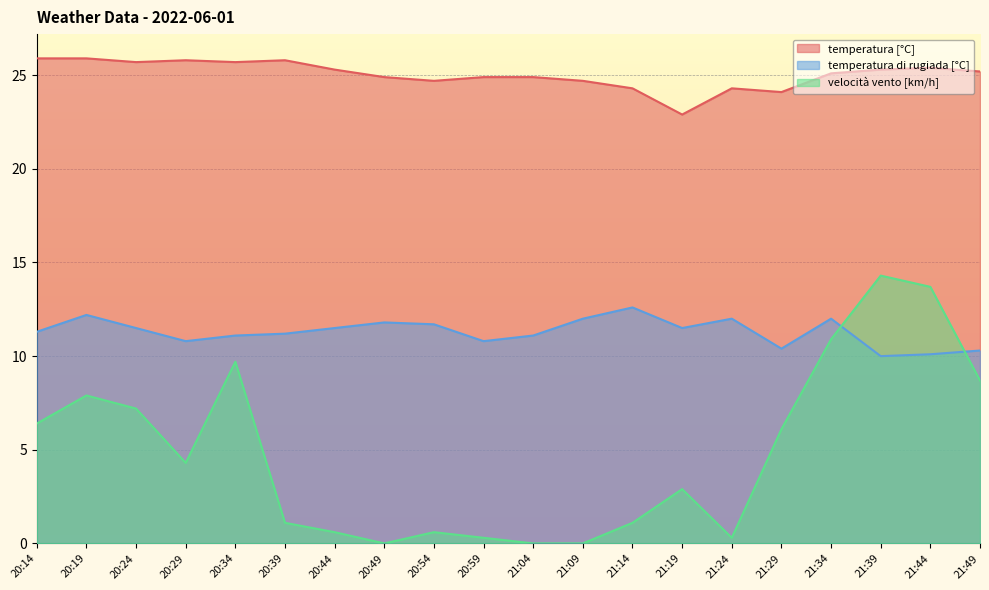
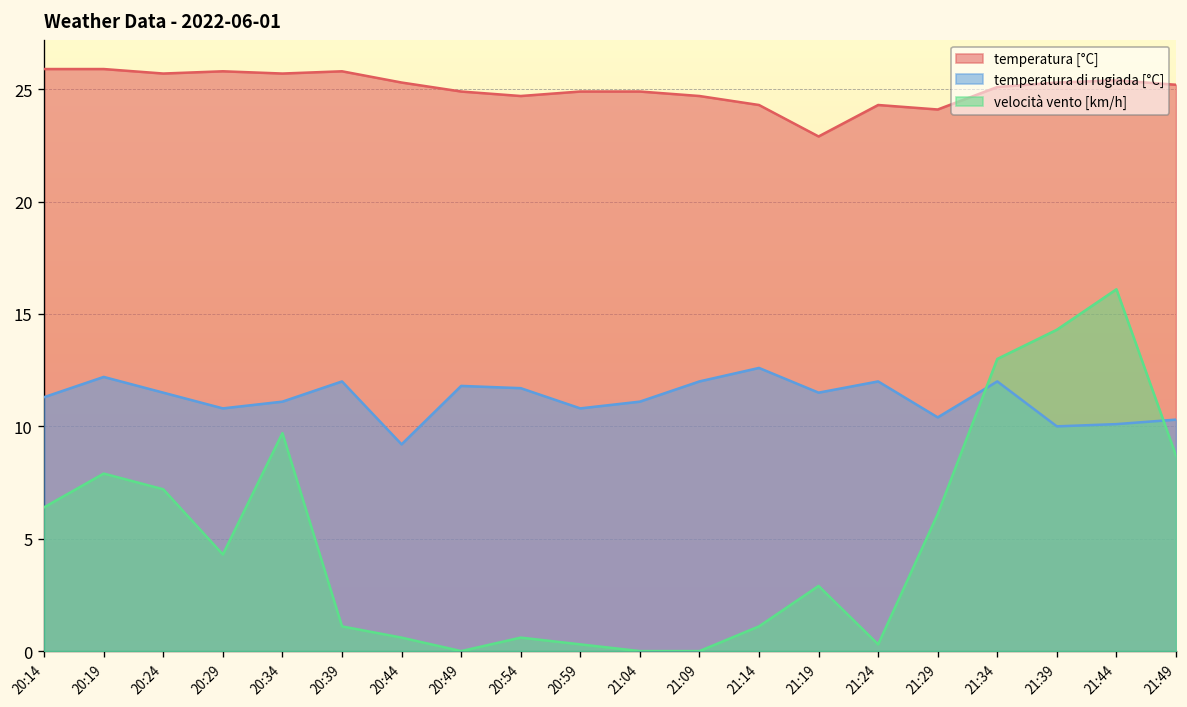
temperatura di rugiada [°C], 20:39: 11.2 -> 12.0
temperatura di rugiada [°C], 20:44: 11.5 -> 9.2
velocità vento [km/h], 21:34: 10.9 -> 13.0
velocità vento [km/h], 21:44: 13.7 -> 16.1
